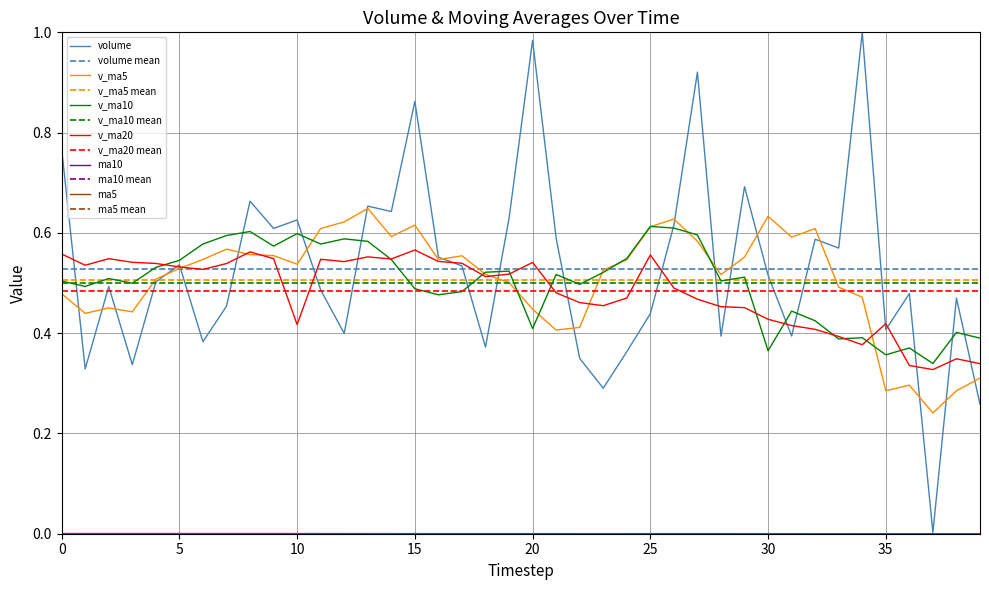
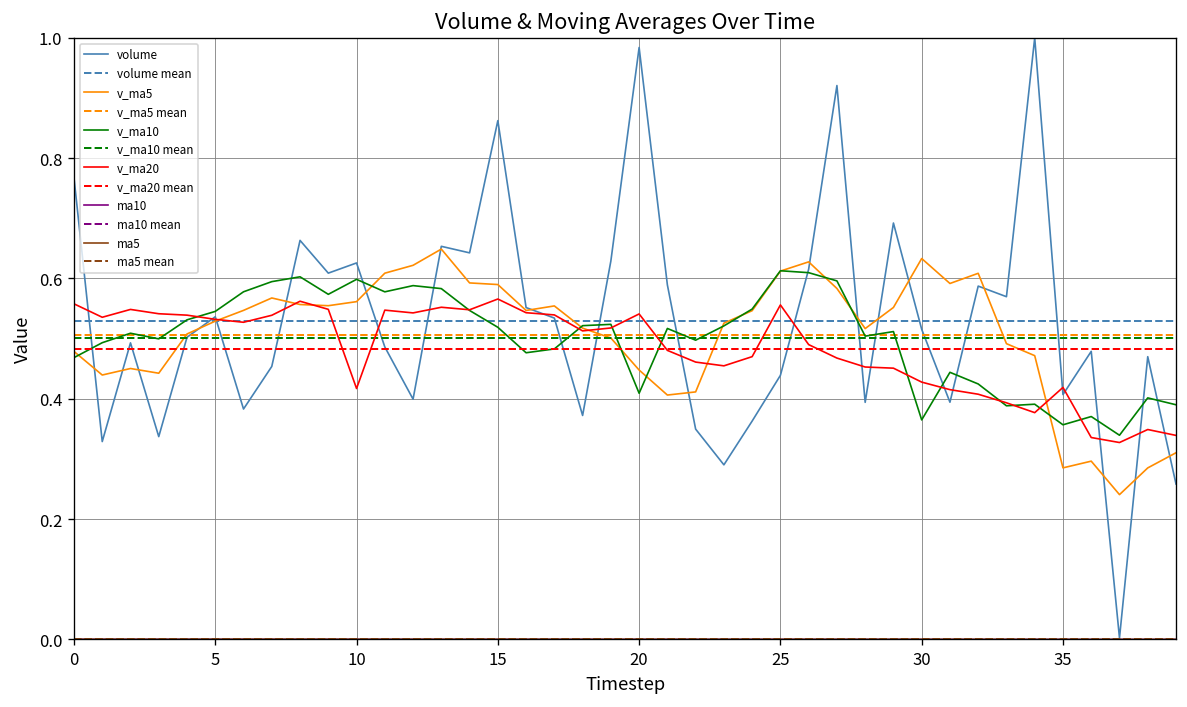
v_ma10, 0: 0.50 -> 0.47
v_ma5, 10: 0.54 -> 0.56
v_ma5, 15: 0.62 -> 0.59
v_ma10, 15: 0.49 -> 0.52
